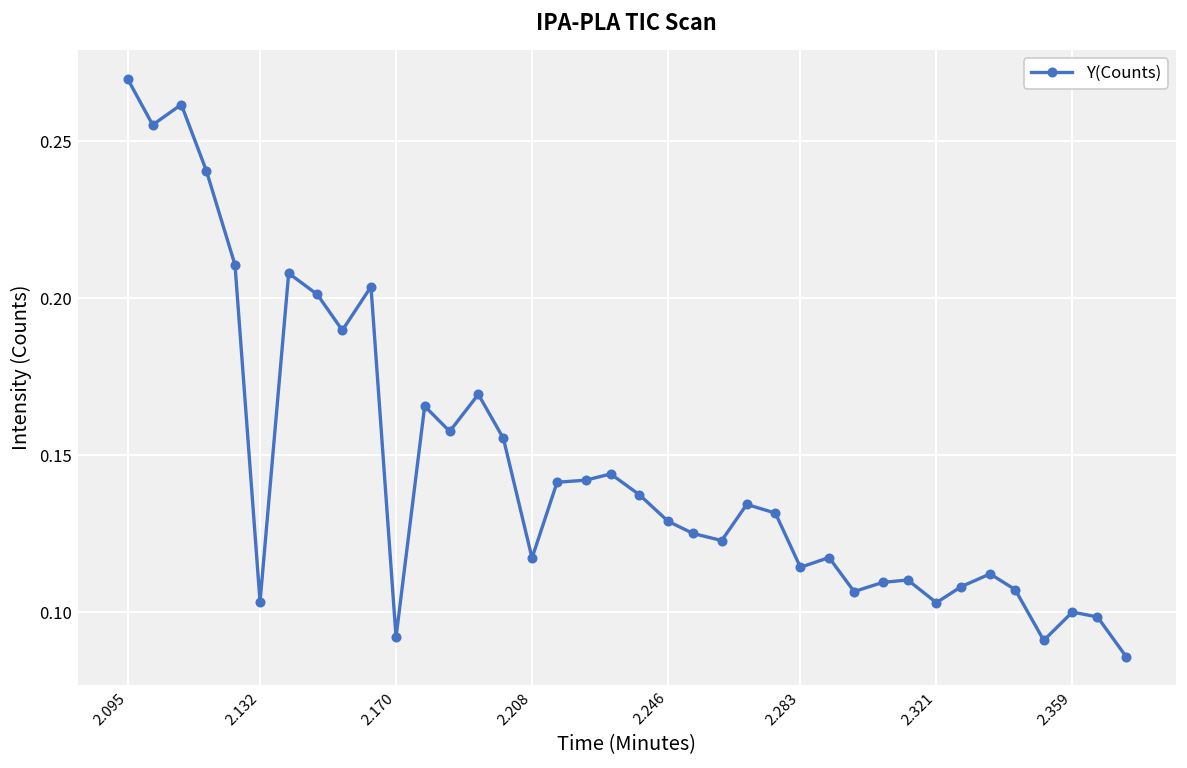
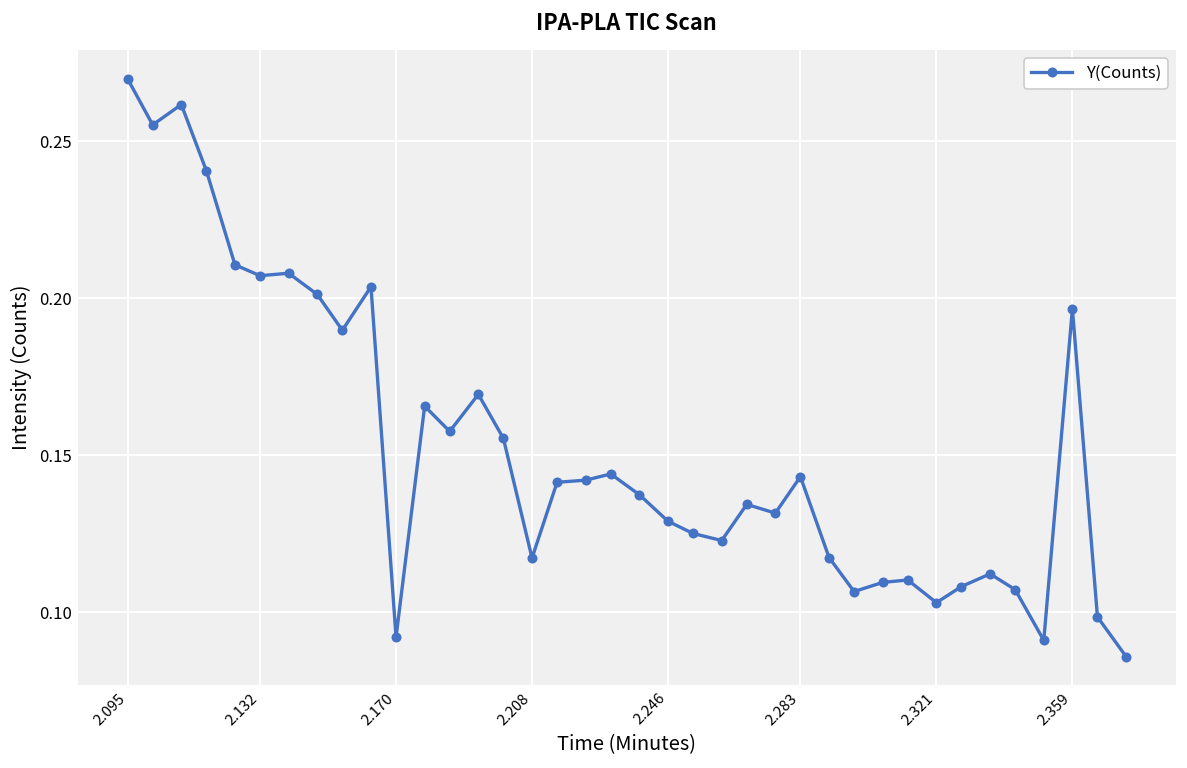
2.132: 0.103 -> 0.207
2.283: 0.114 -> 0.143
2.359: 0.100 -> 0.197
